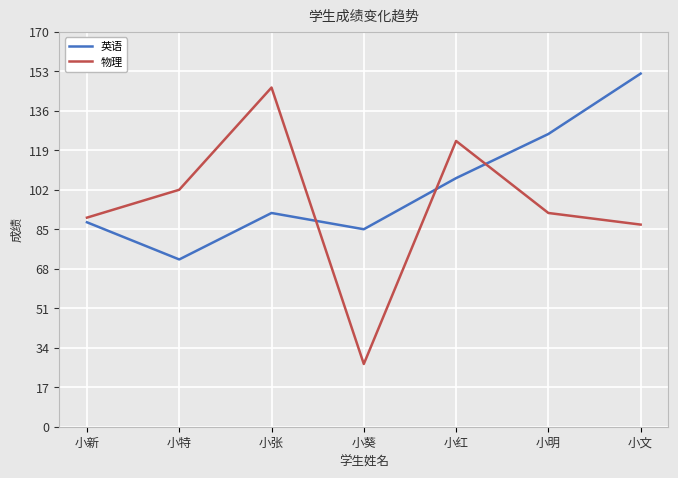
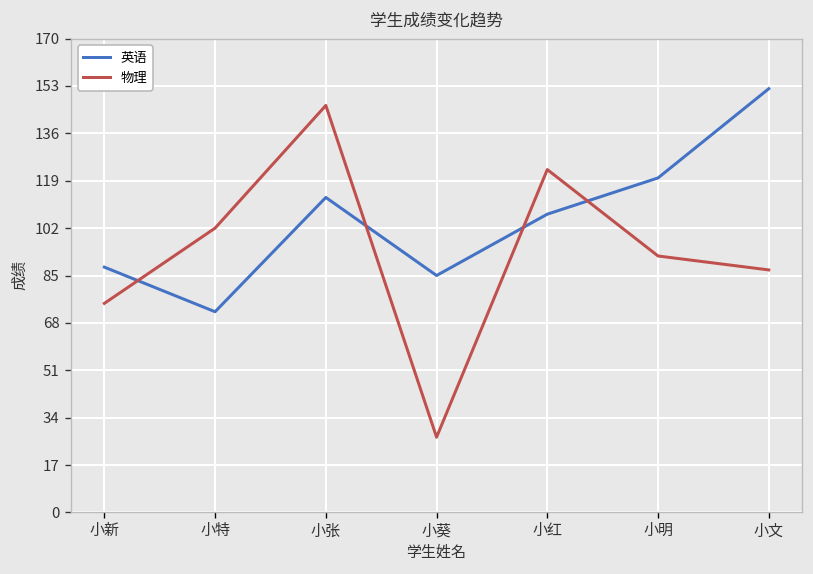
物理, 小新: 90 -> 75
英语, 小张: 92 -> 113
英语, 小明: 126 -> 120
